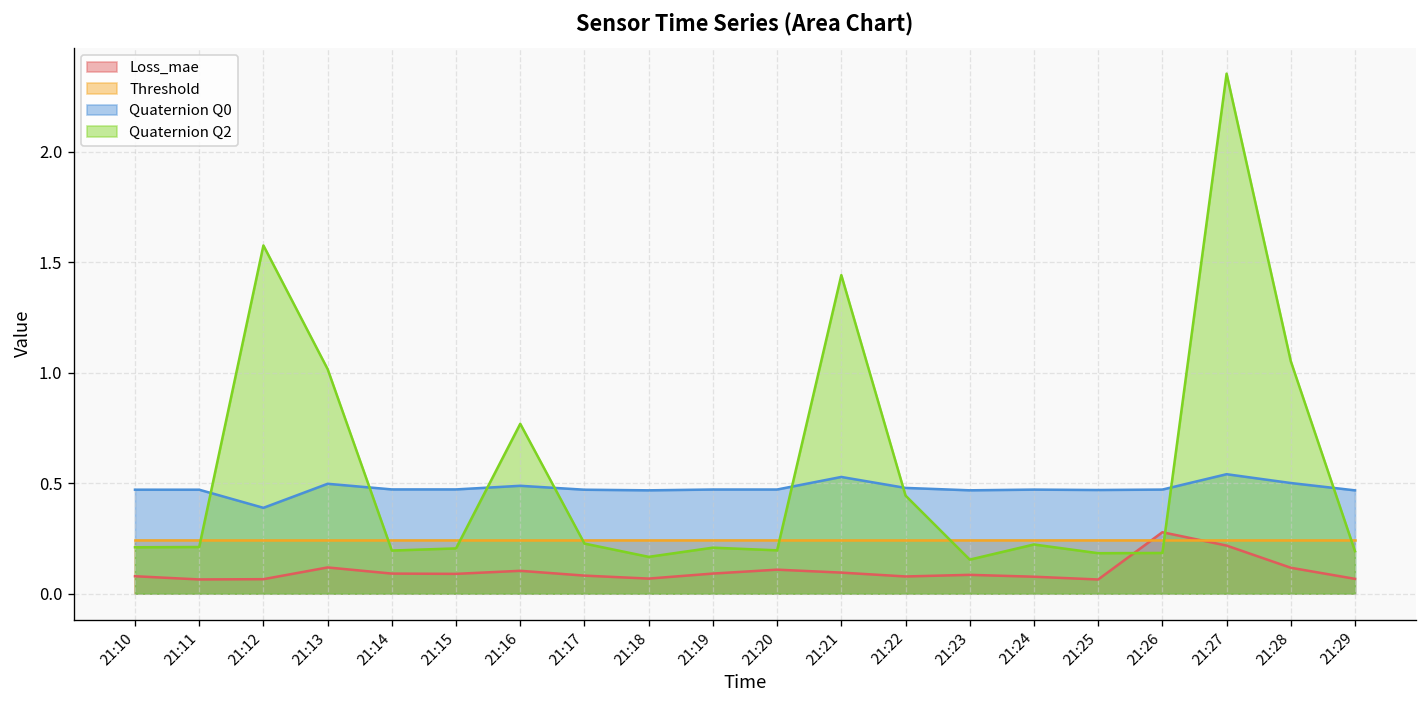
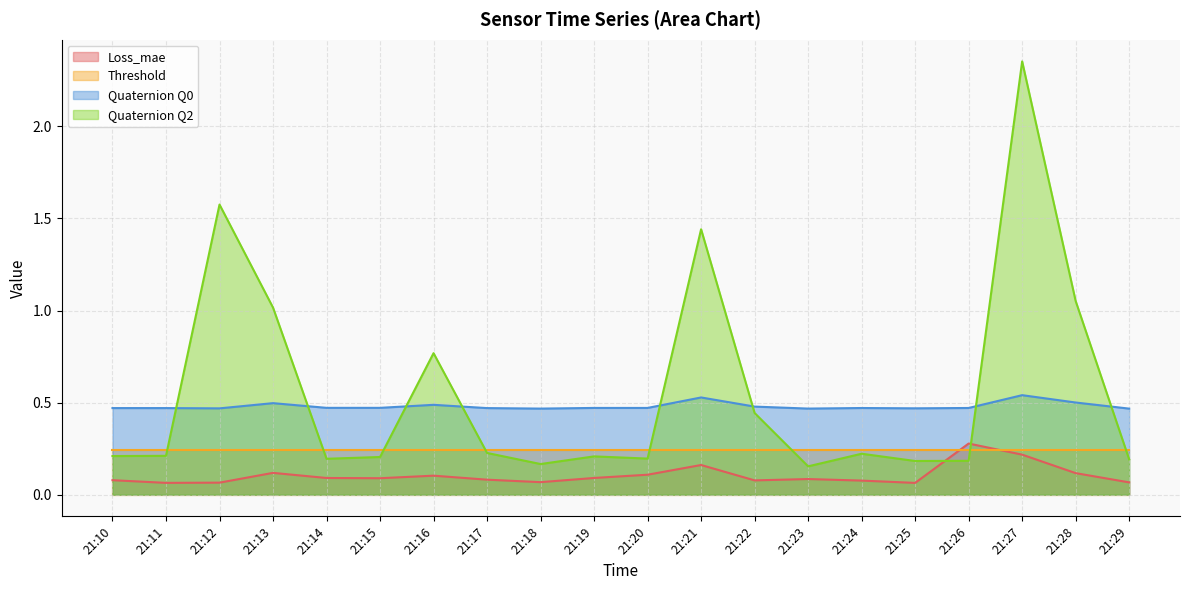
Quaternion Q0, 21:12: 0.39 -> 0.47
Loss_mae, 21:21: 0.10 -> 0.16
